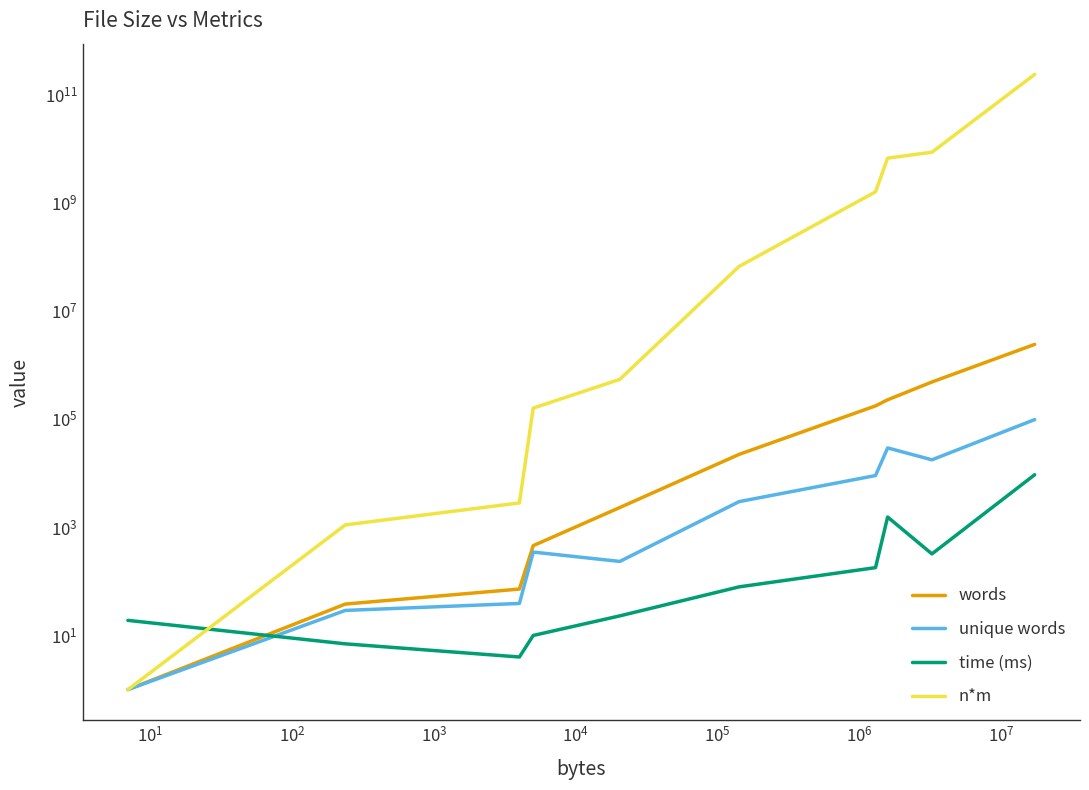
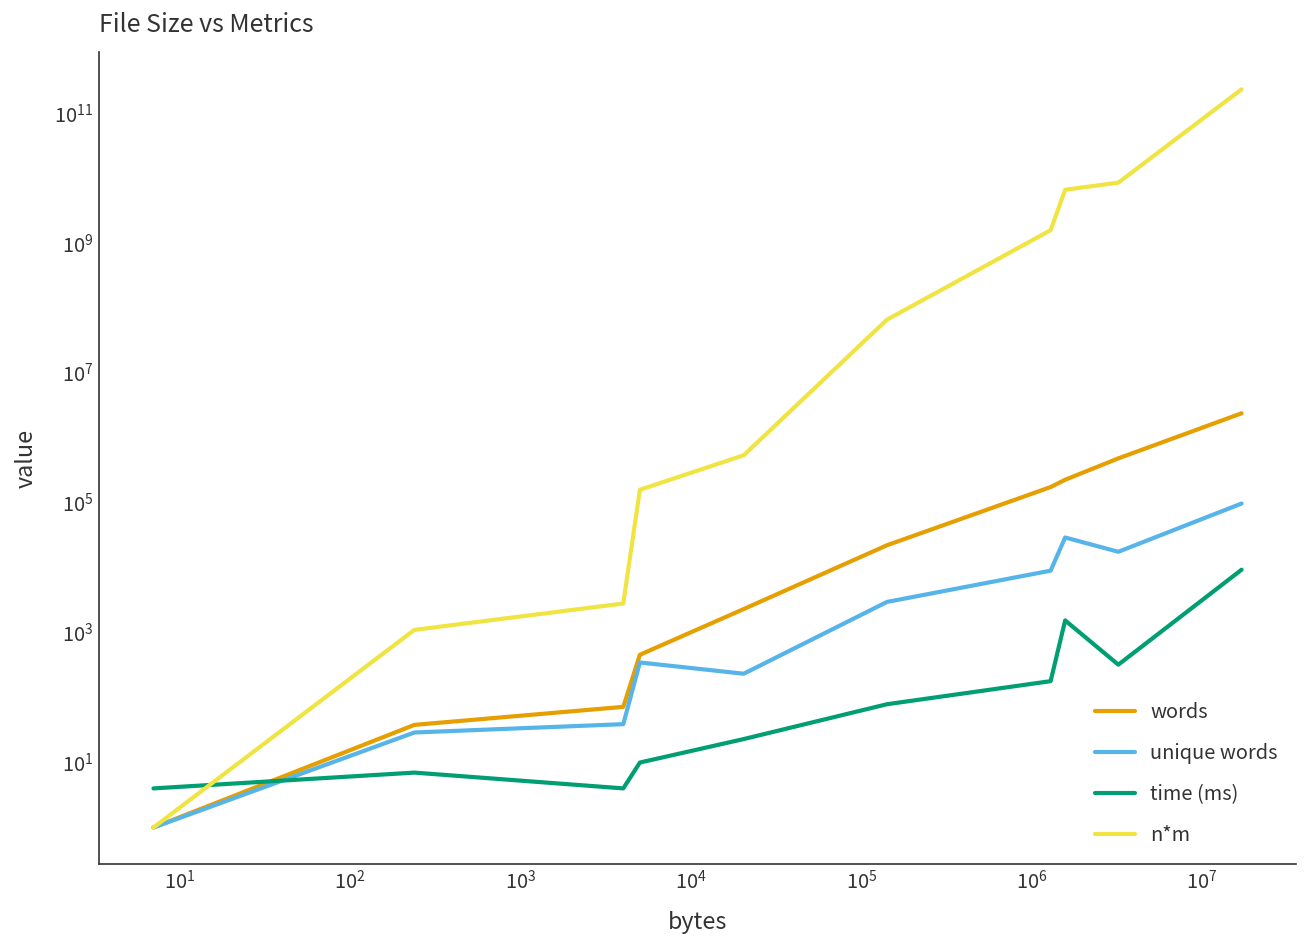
time (ms), 10^1: 19 -> 4
